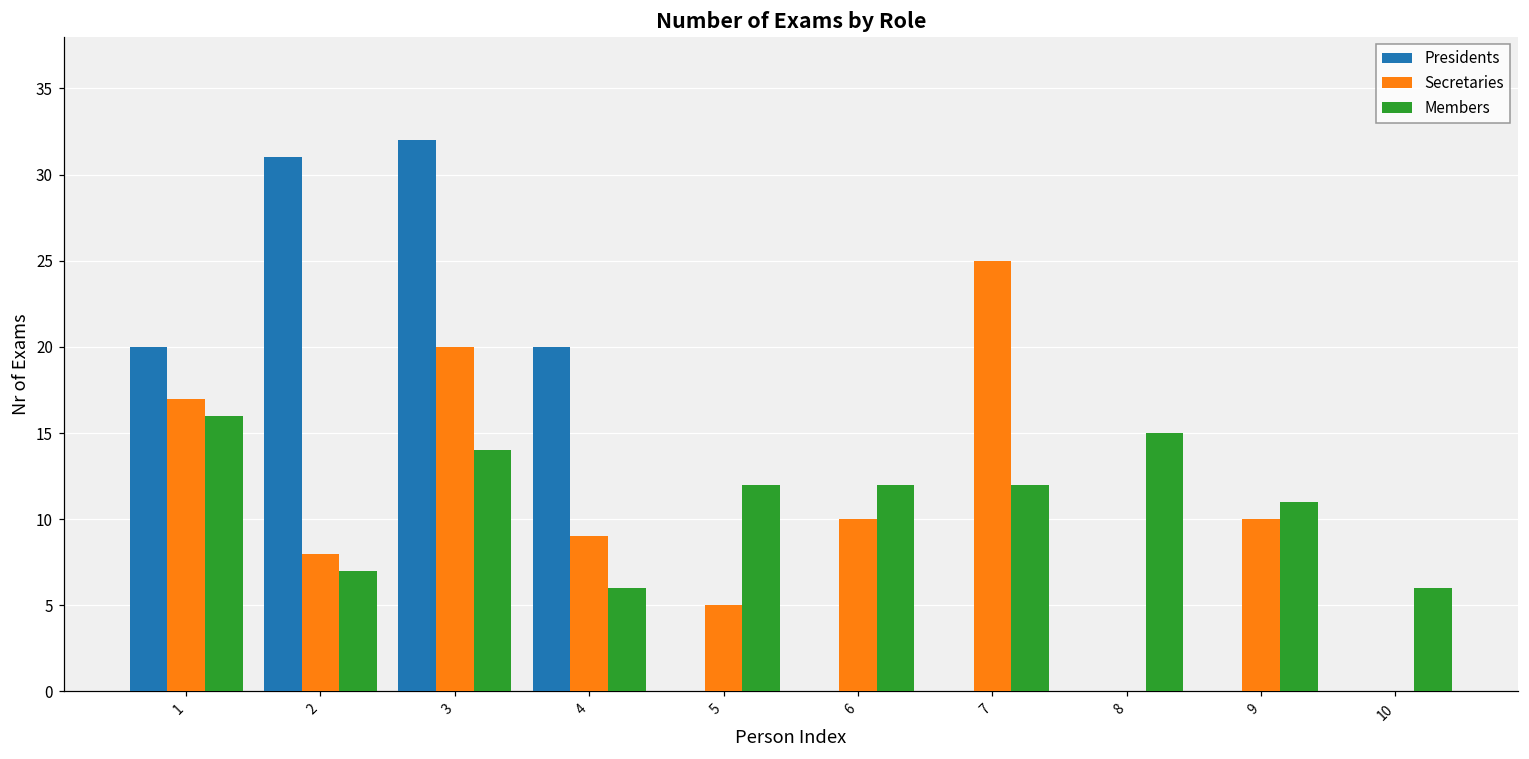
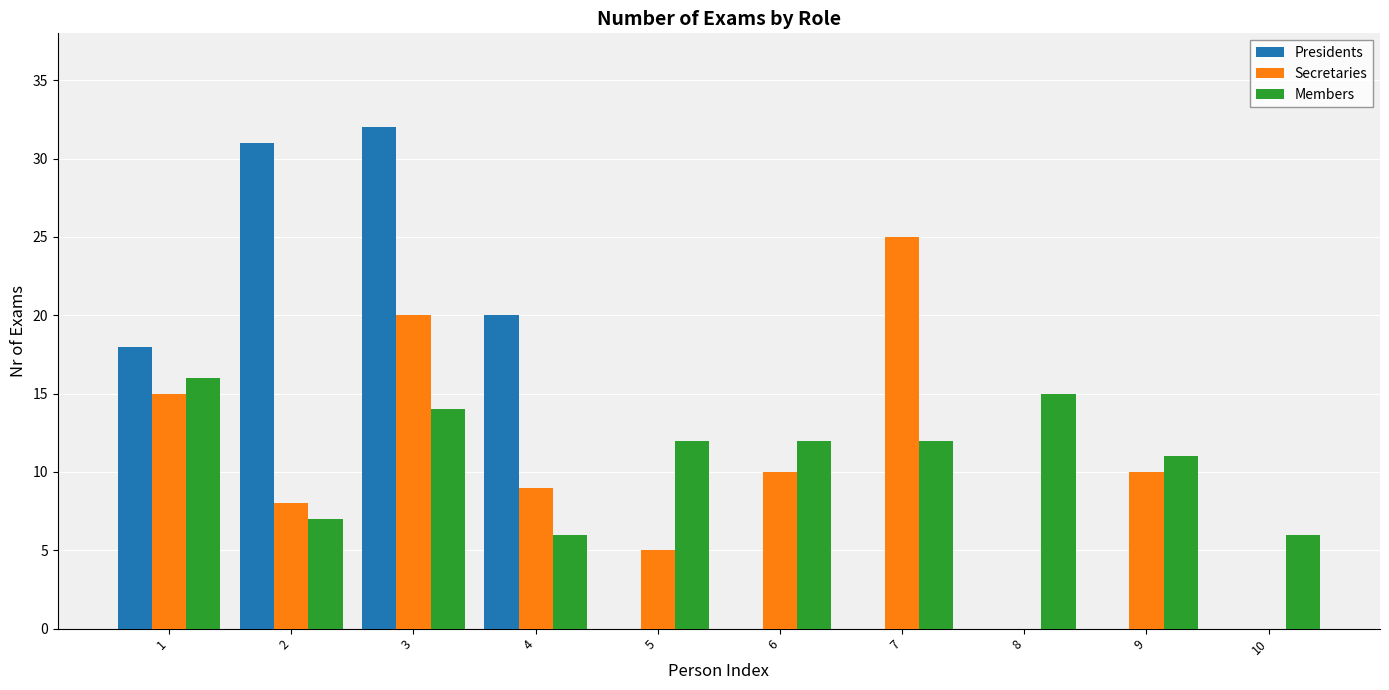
Presidents, 1: 20 -> 18
Secretaries, 1: 17 -> 15
